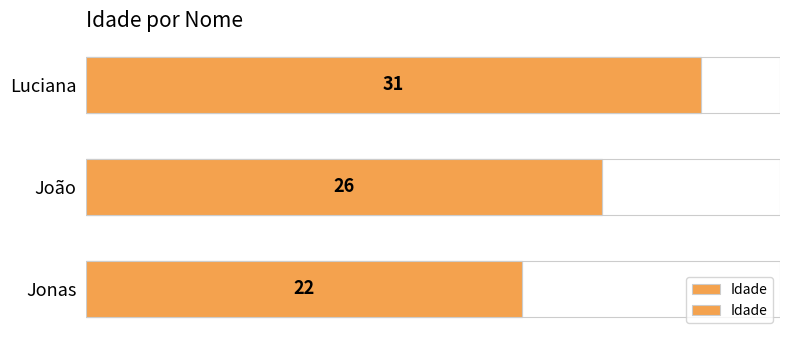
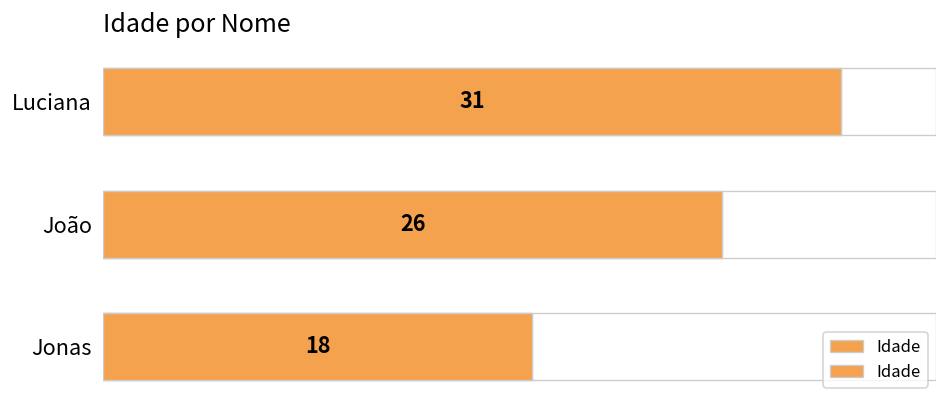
Idade, Jonas: 22 -> 18
